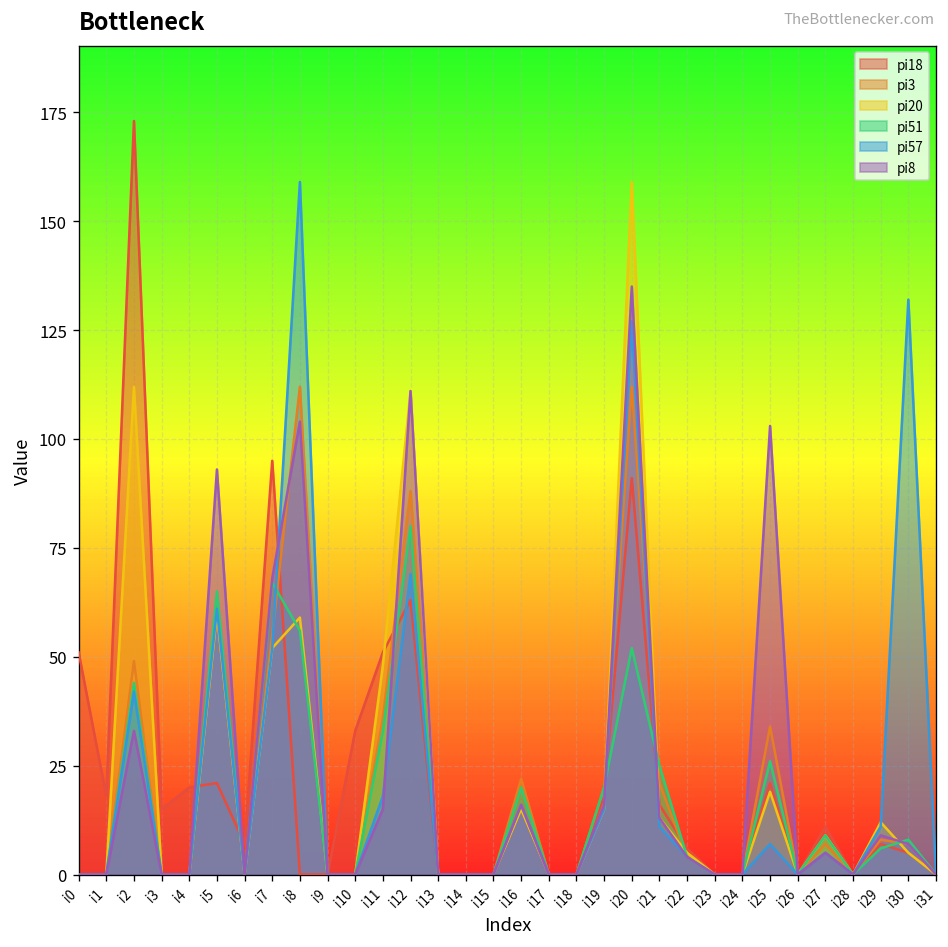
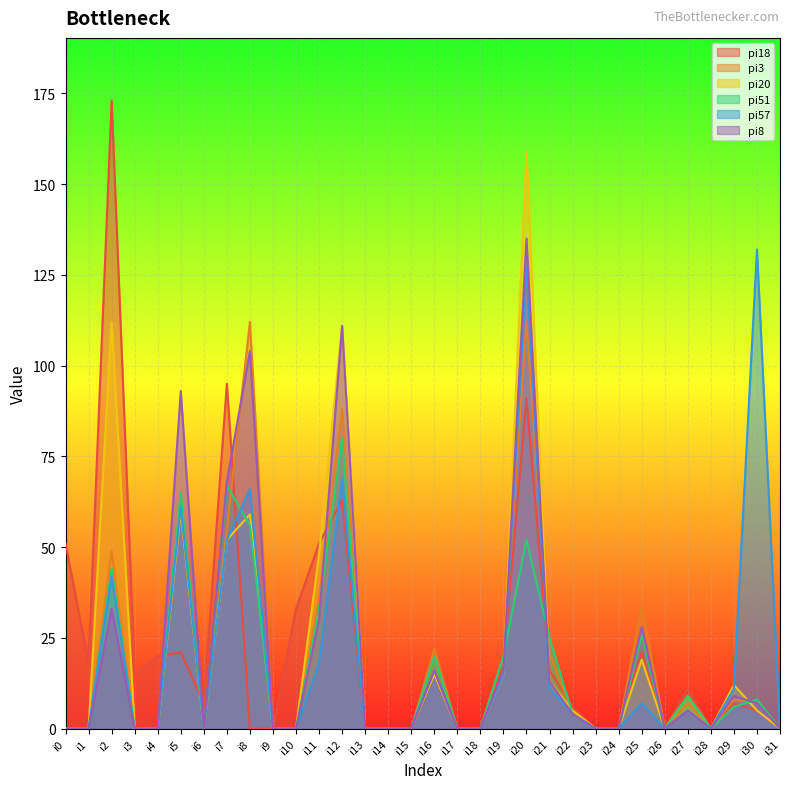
pi57, i8: 159 -> 66
pi8, i11: 15 -> 30
pi8, i25: 103 -> 28
